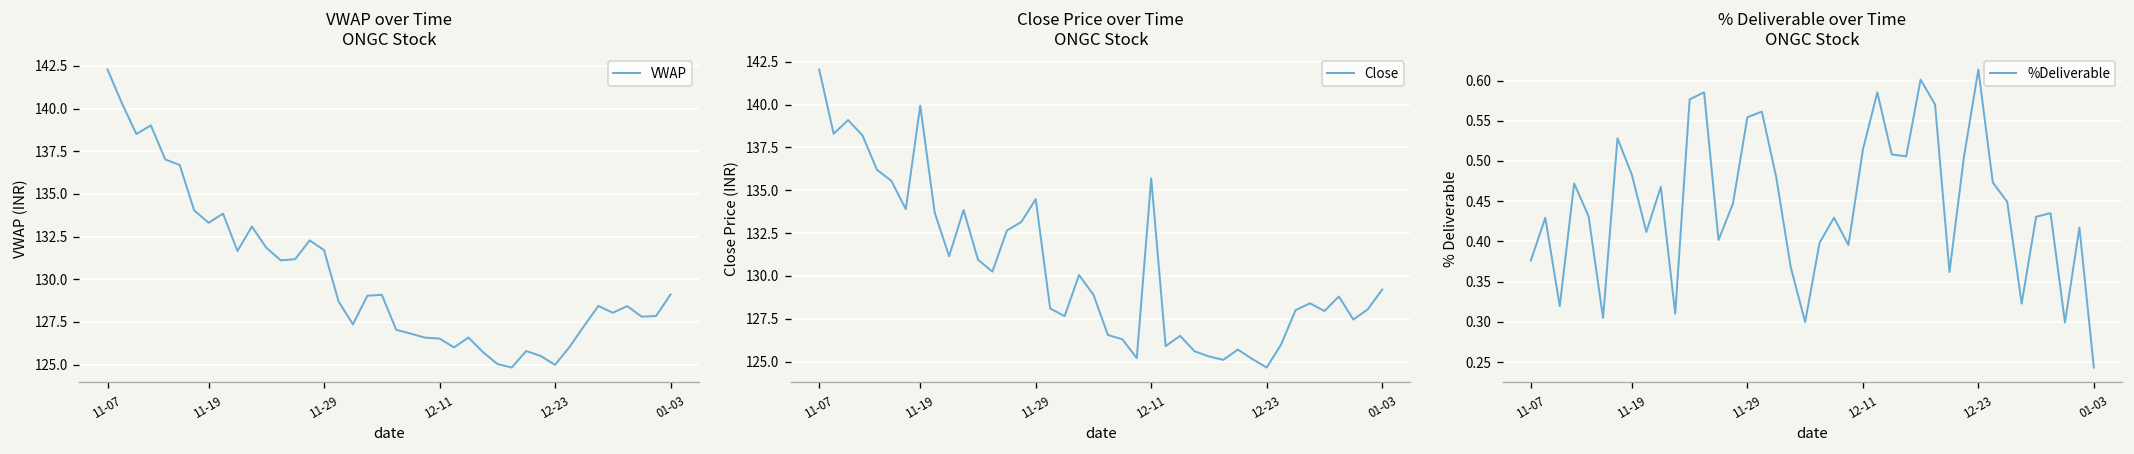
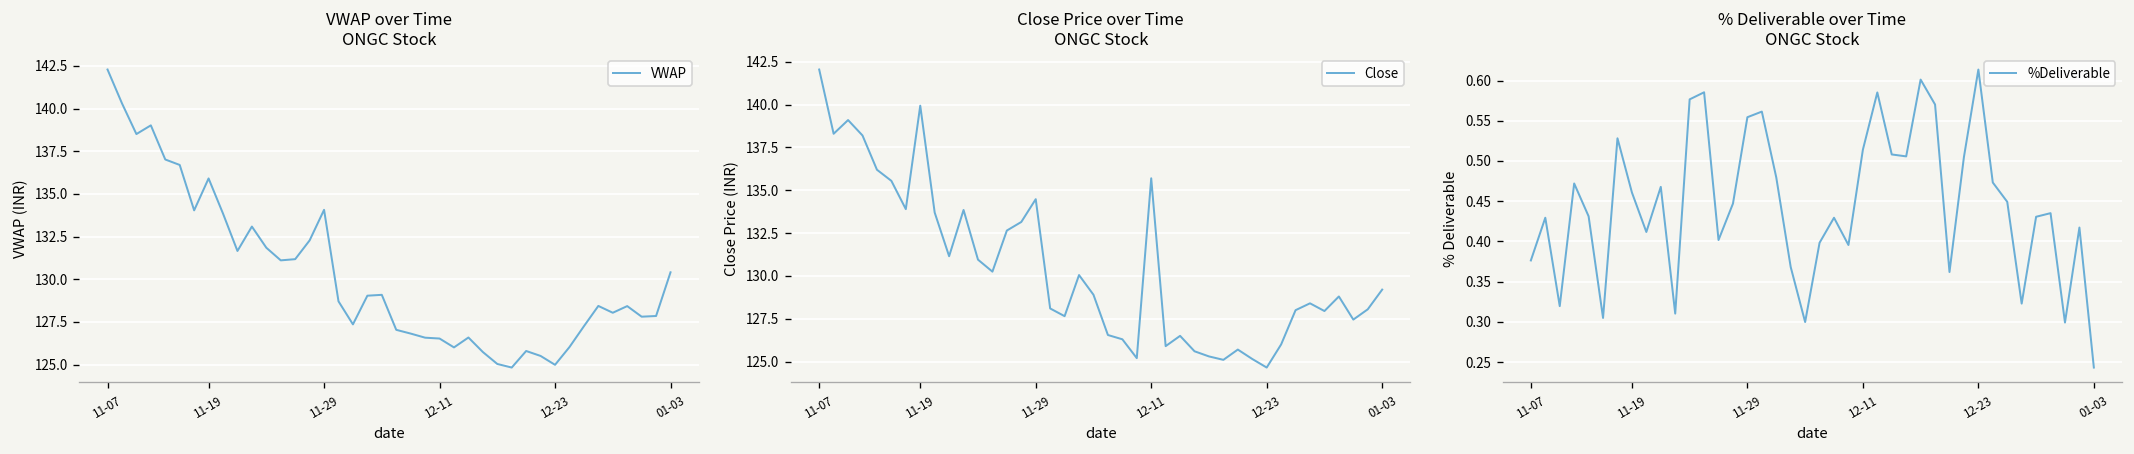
VWAP over Time ONGC Stock, 11-19: 133.3 -> 135.9
VWAP over Time ONGC Stock, 11-29: 131.7 -> 134.1
VWAP over Time ONGC Stock, 01-03: 129.1 -> 130.4
% Deliverable over Time ONGC Stock, 11-19: 0.48 -> 0.46
